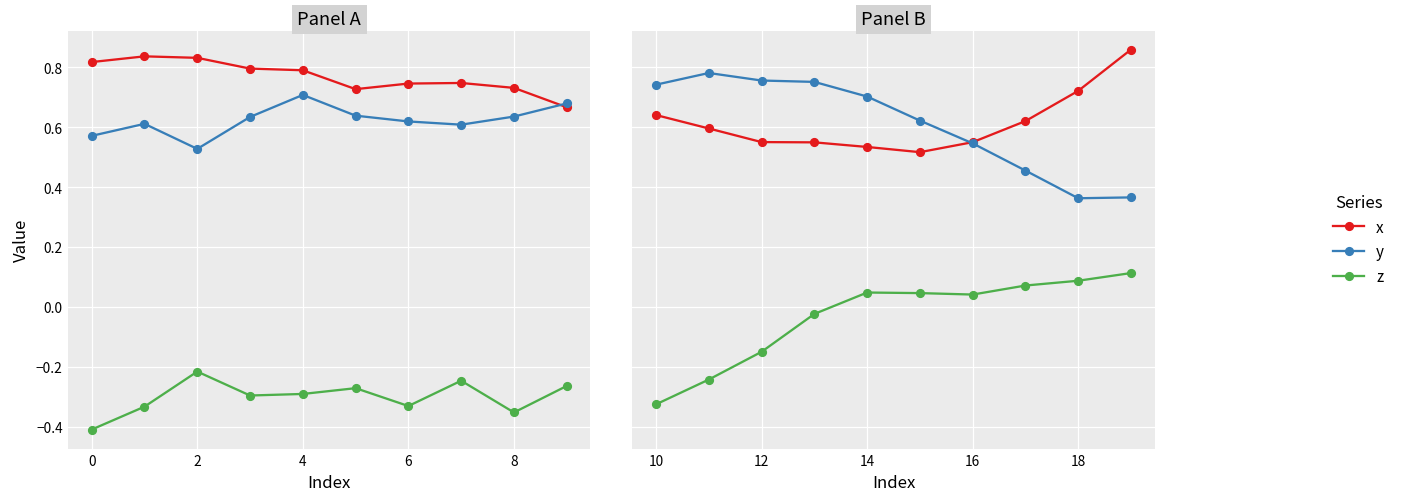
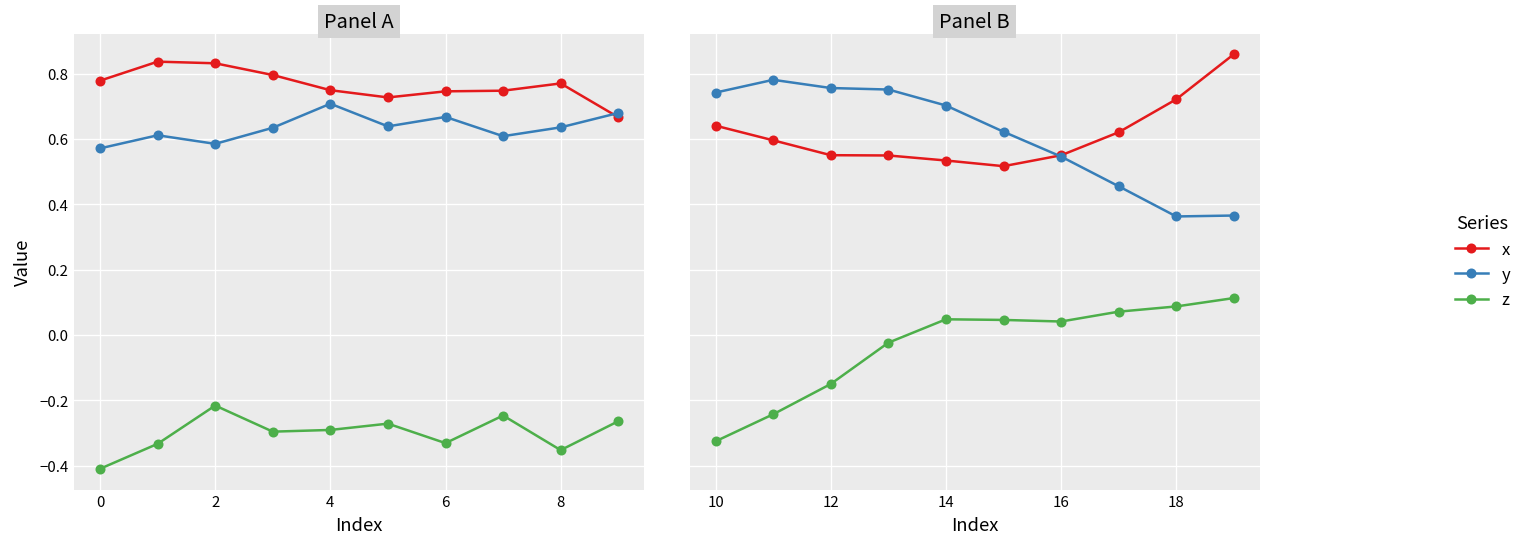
Panel A, x, 0: 0.82 -> 0.78
Panel A, y, 2: 0.53 -> 0.59
Panel A, x, 4: 0.79 -> 0.75
Panel A, y, 6: 0.62 -> 0.67
Panel A, x, 8: 0.73 -> 0.77
